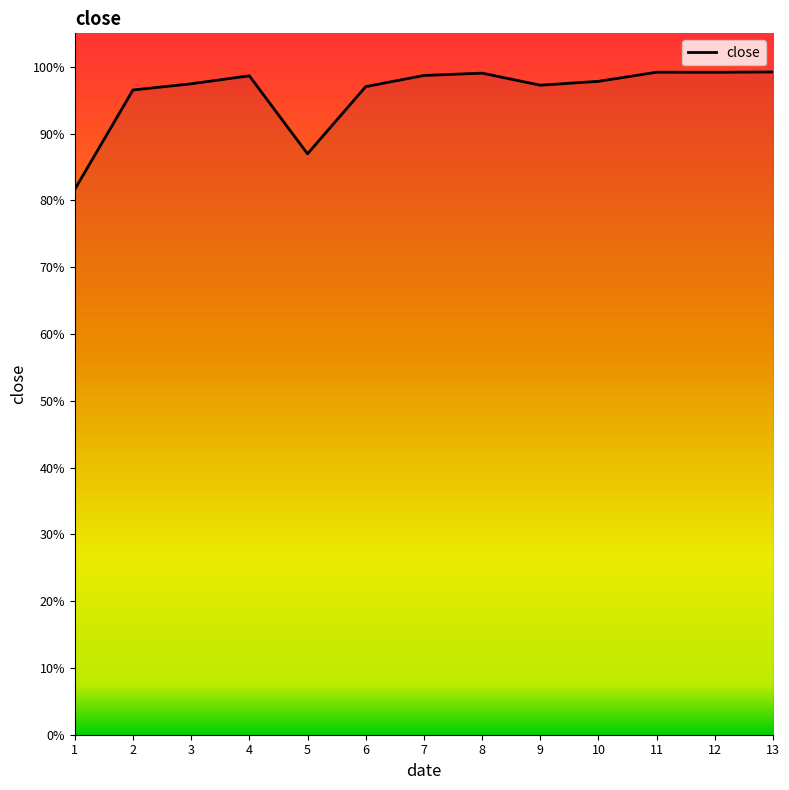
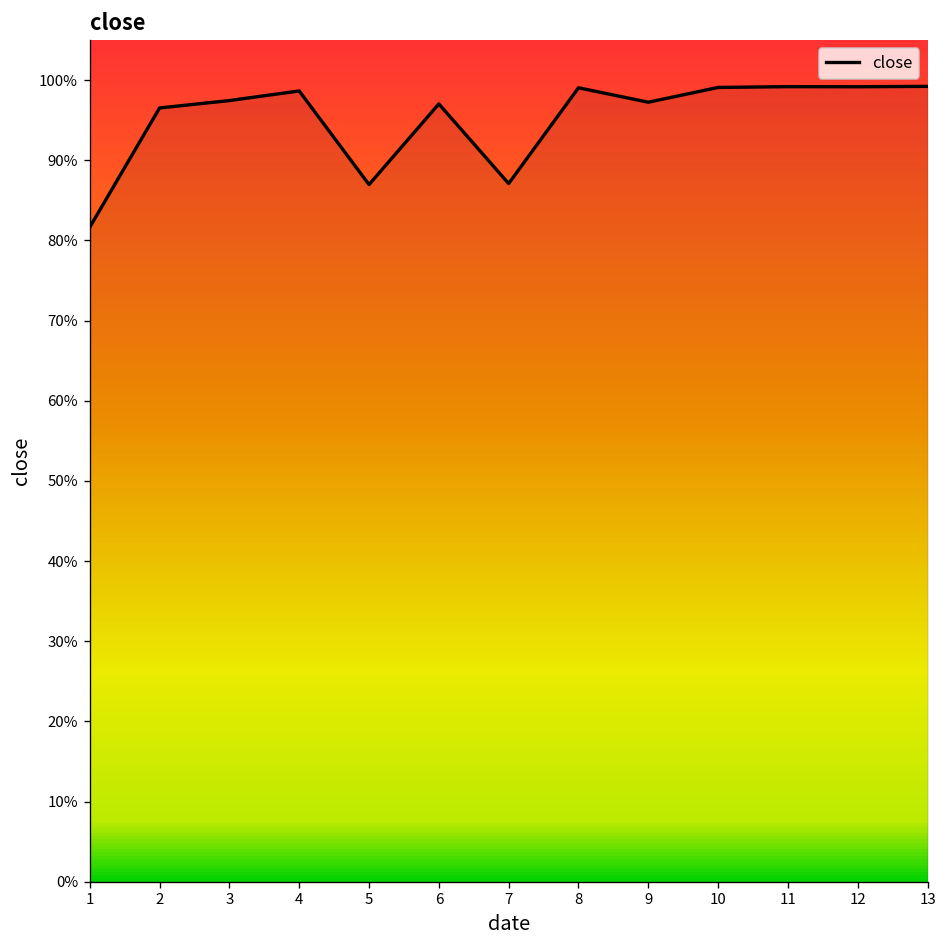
7: 99% -> 87%
10: 98% -> 99%
